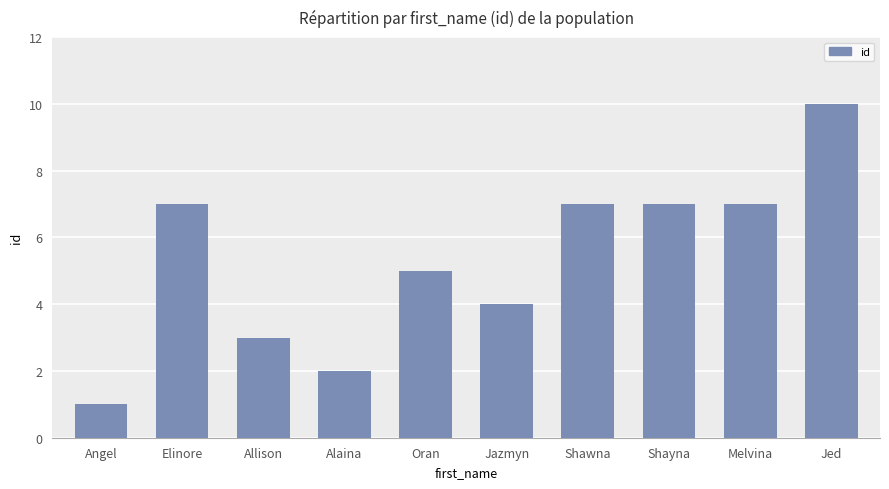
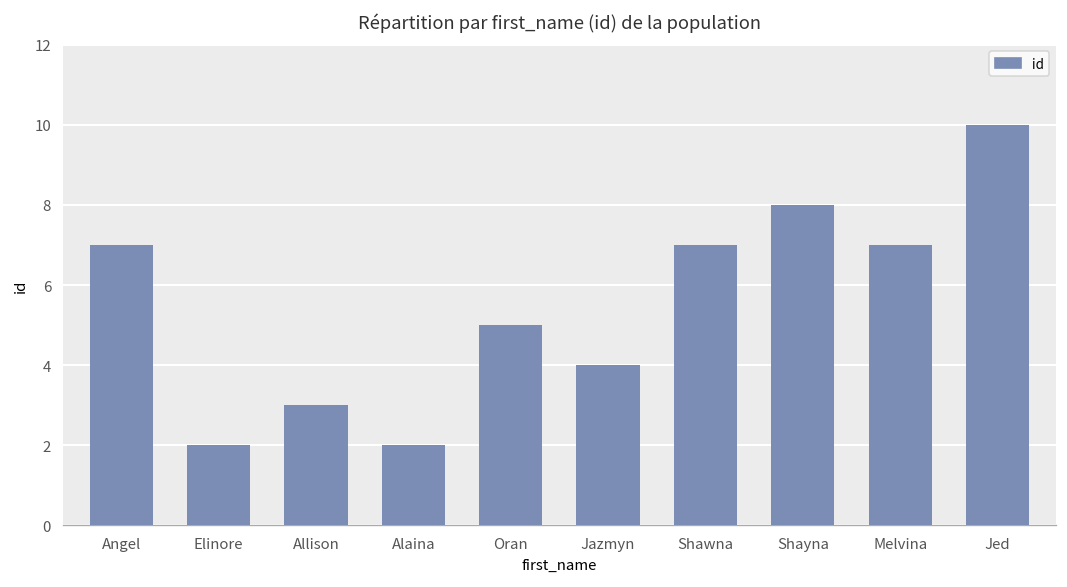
Angel: 1 -> 7
Elinore: 7 -> 2
Shayna: 7 -> 8
